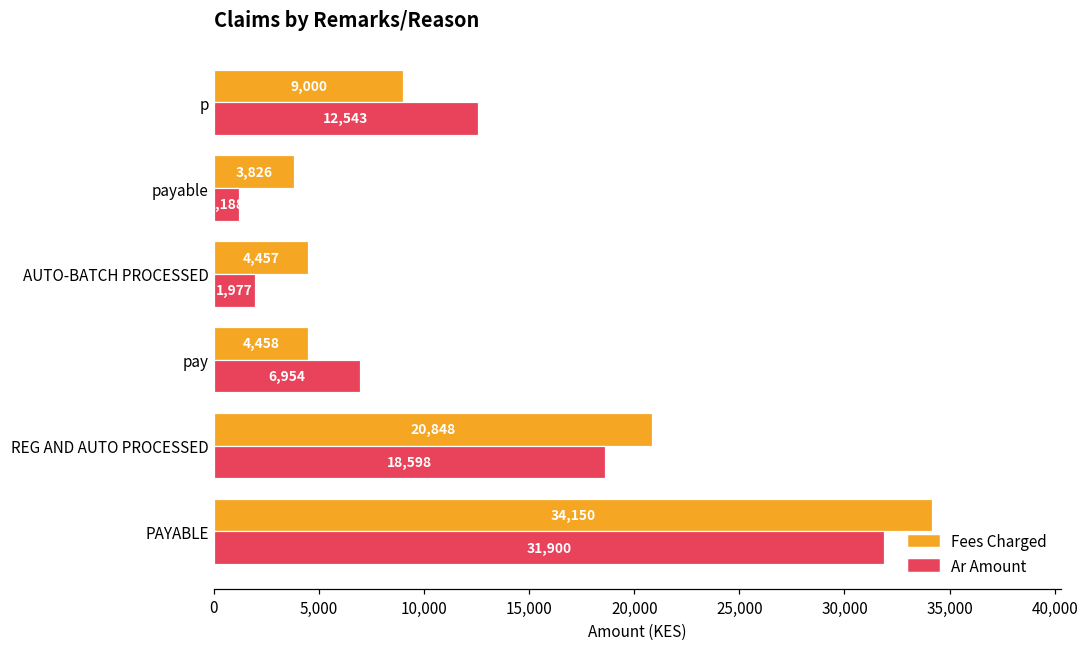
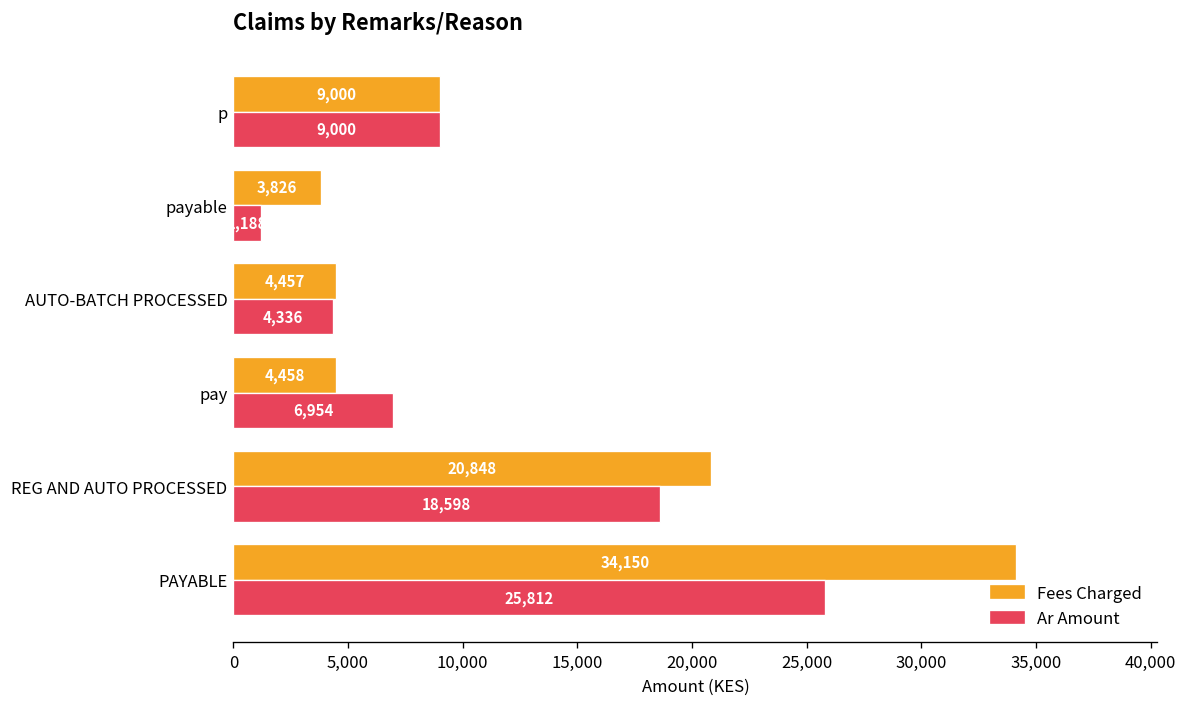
Ar Amount, p: 12,543 -> 9,000
Ar Amount, AUTO-BATCH PROCESSED: 1,977 -> 4,336
Ar Amount, PAYABLE: 31,900 -> 25,812
